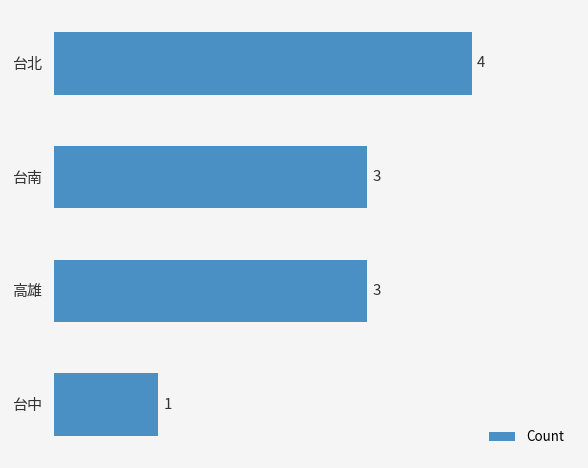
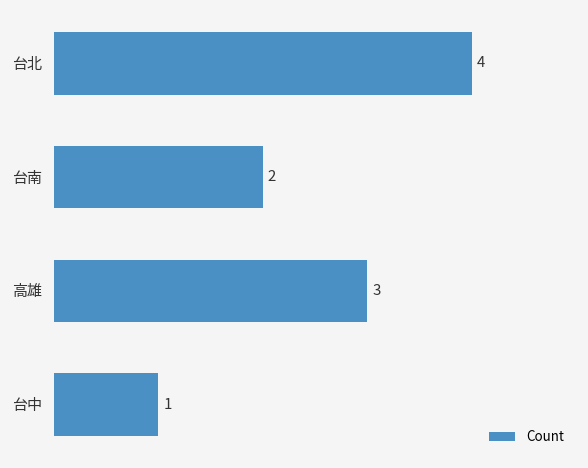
台南: 3 -> 2
